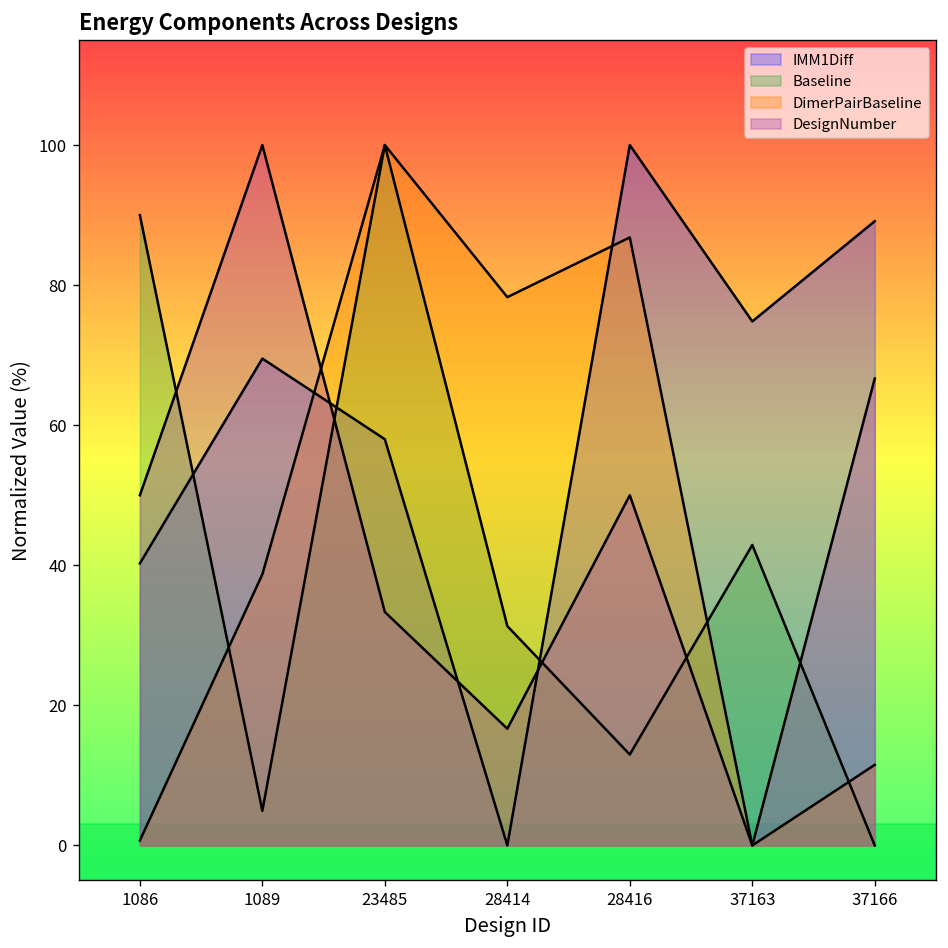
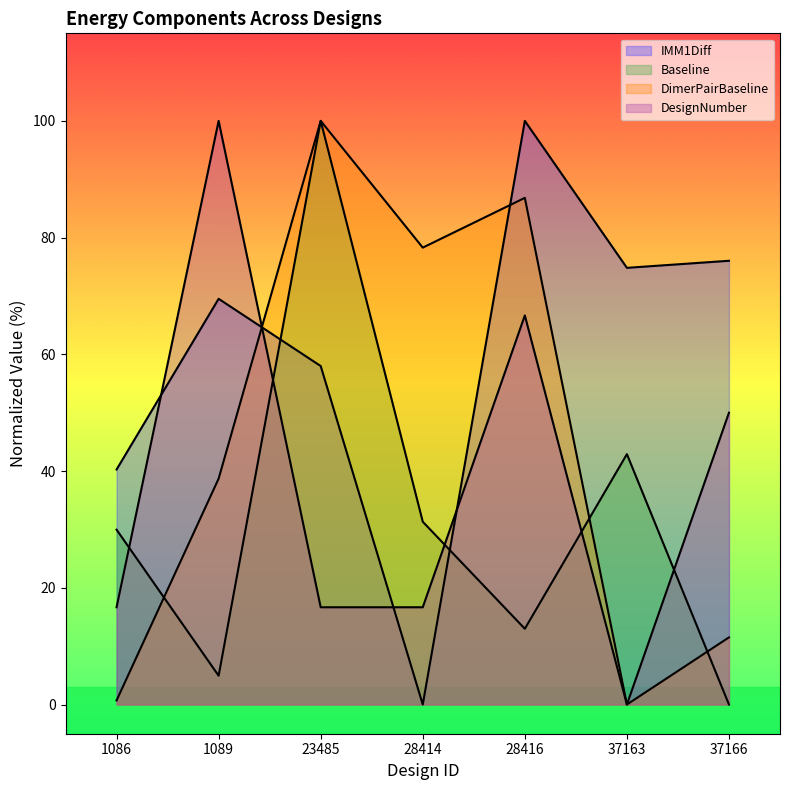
Baseline, 1086: 90 -> 30
DesignNumber, 1086: 50 -> 17
DesignNumber, 23485: 33 -> 17
DesignNumber, 28416: 50 -> 67
IMM1Diff, 37166: 89 -> 76
DesignNumber, 37166: 67 -> 50
